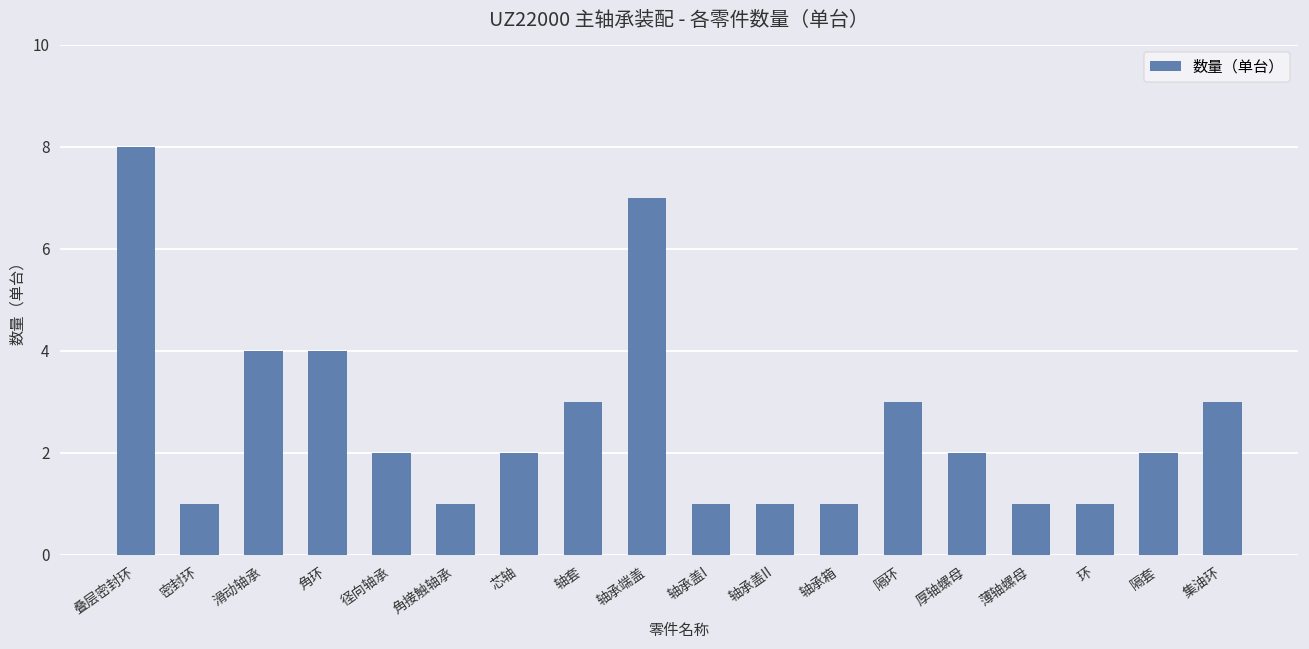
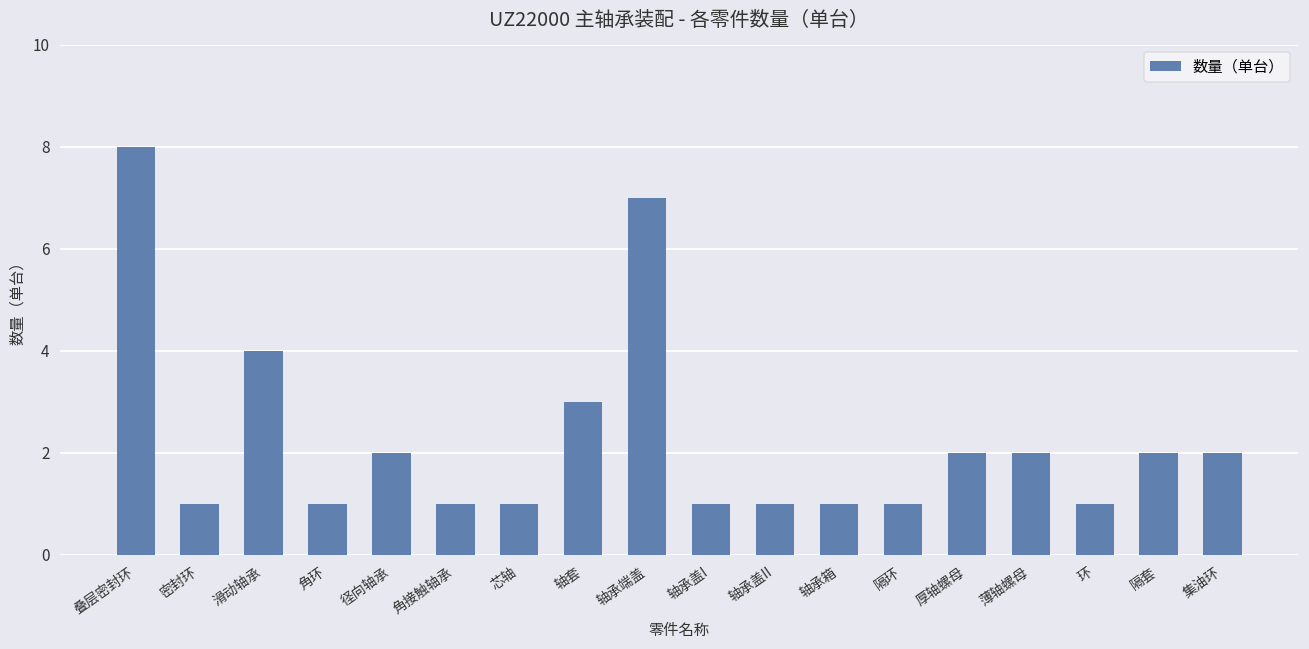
角环: 4 -> 1
芯轴: 2 -> 1
隔环: 3 -> 1
薄轴螺母: 1 -> 2
集油环: 3 -> 2
